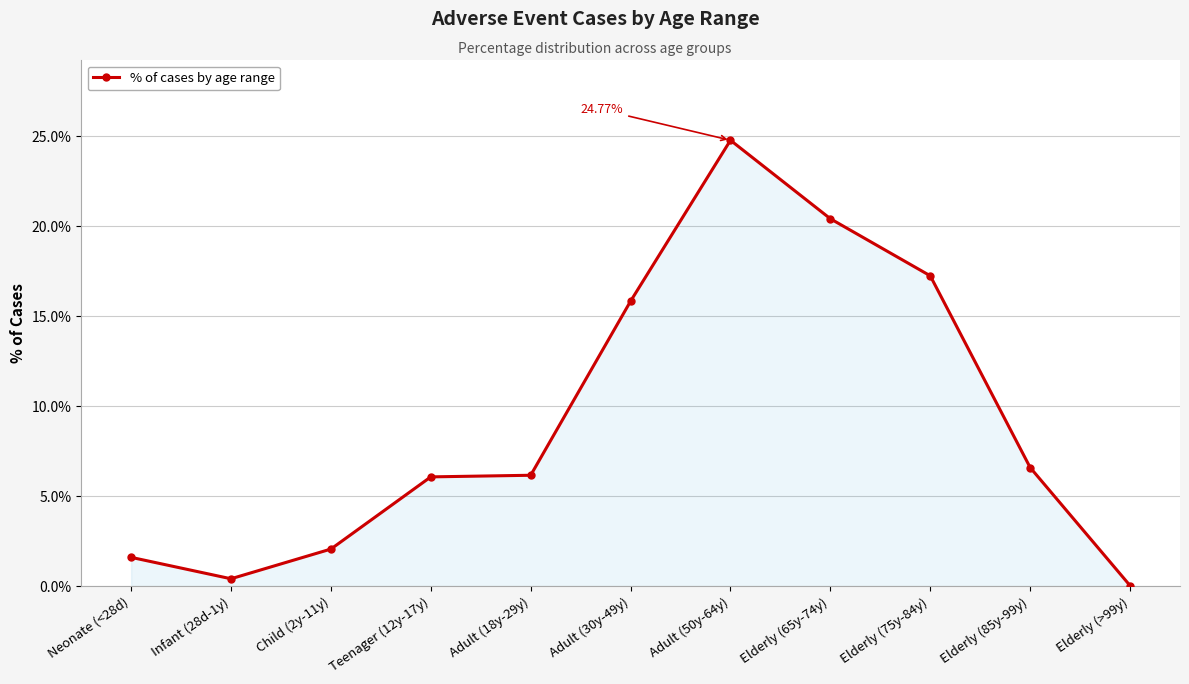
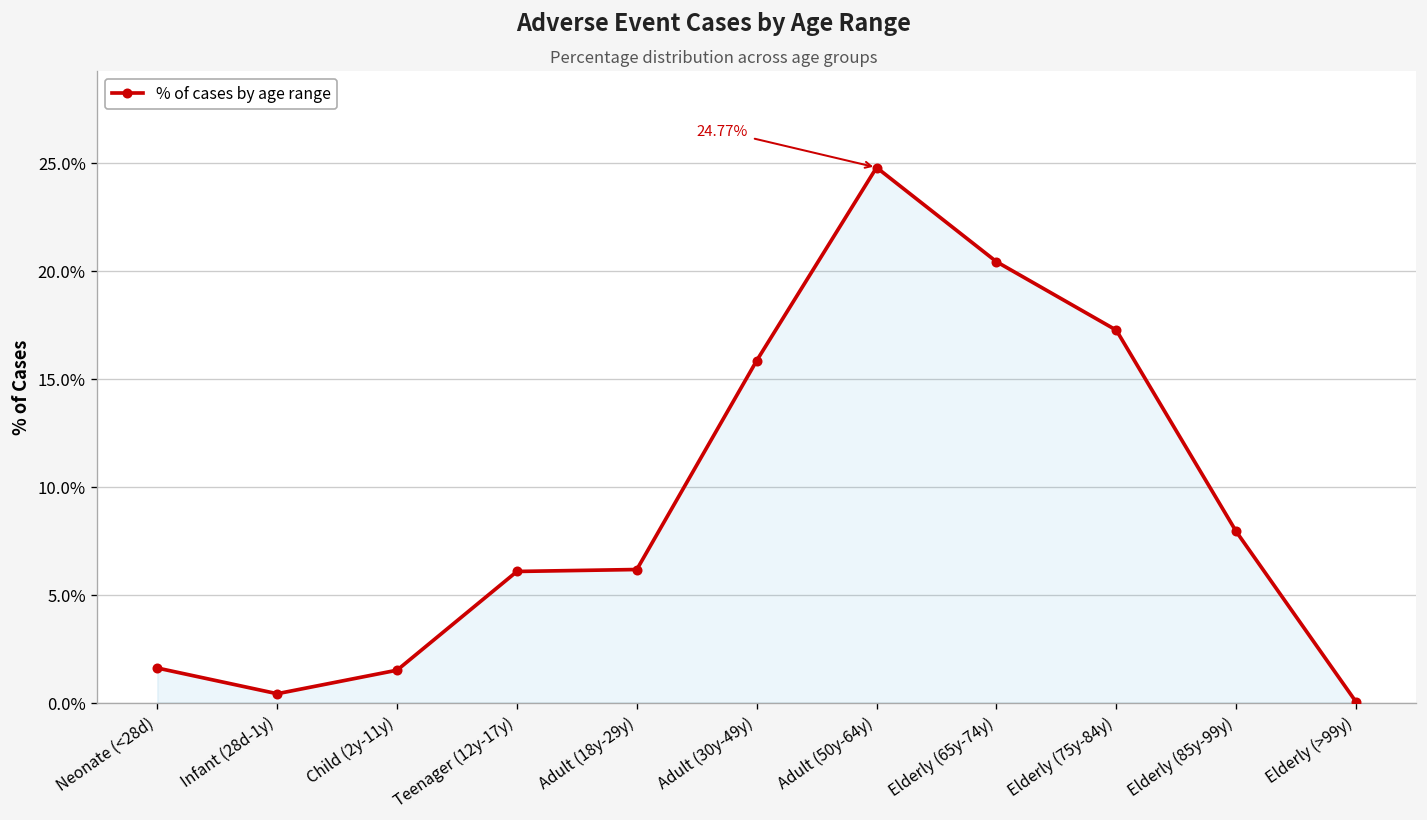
Child (2y-11y): 2.1% -> 1.5%
Elderly (85y-99y): 6.6% -> 7.9%
